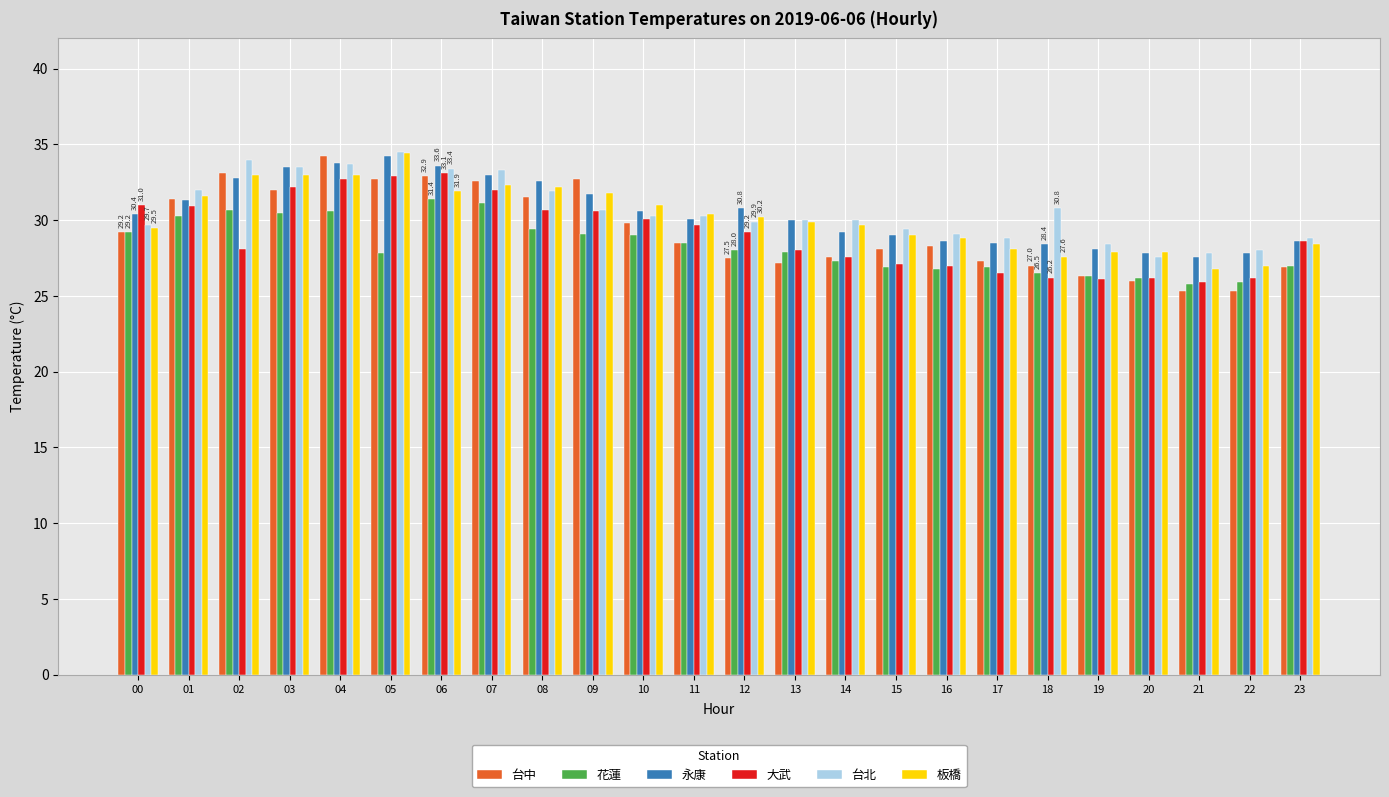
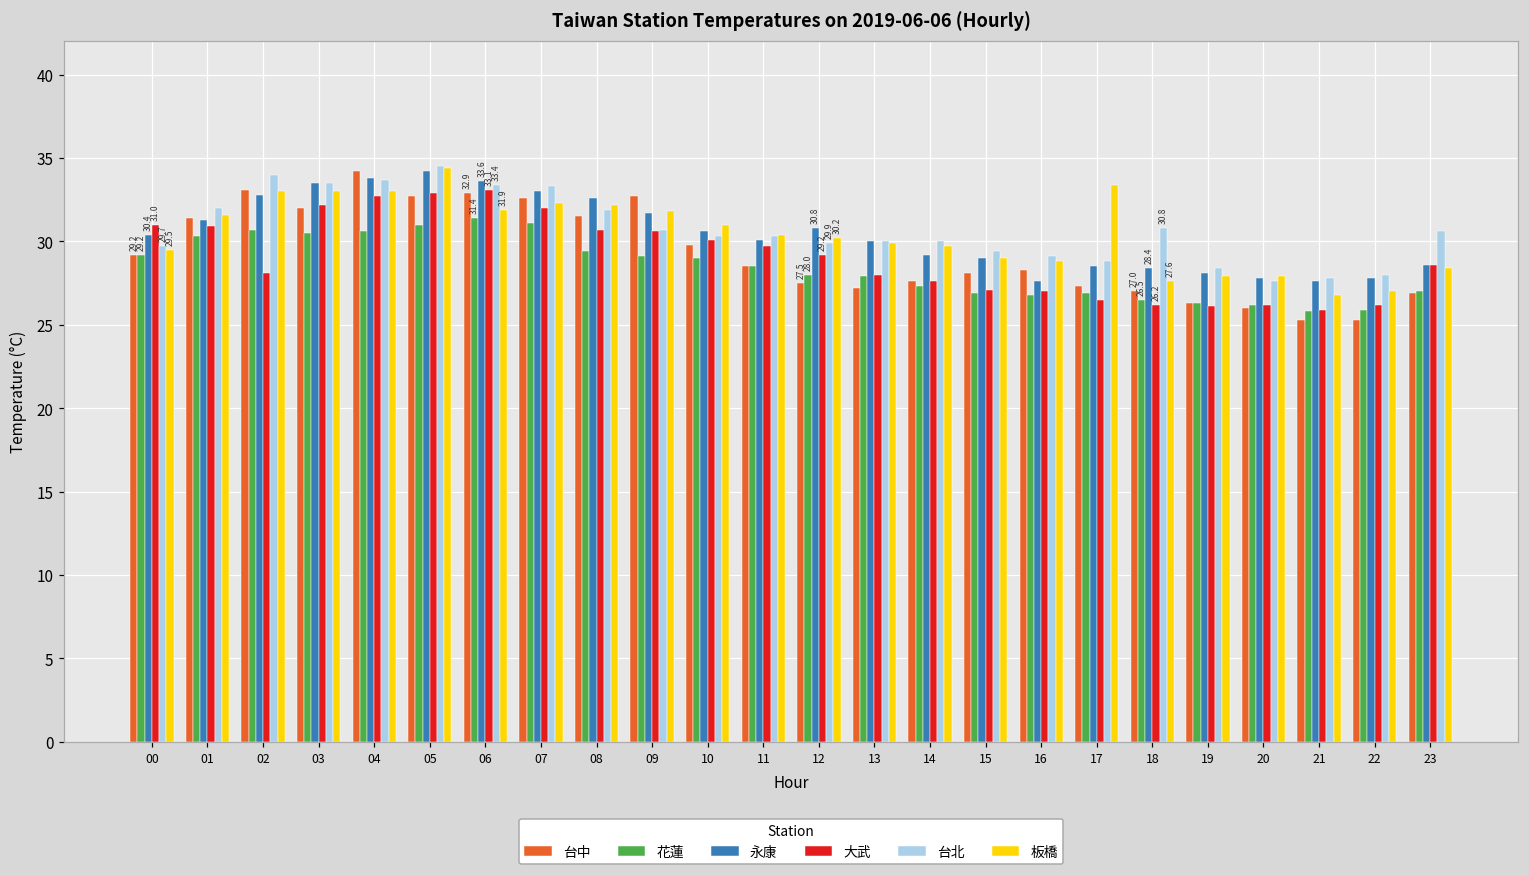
花蓮, 05: 27.8 -> 31.0
永康, 16: 28.6 -> 27.6
板橋, 17: 28.1 -> 33.4
台北, 23: 28.8 -> 30.6
